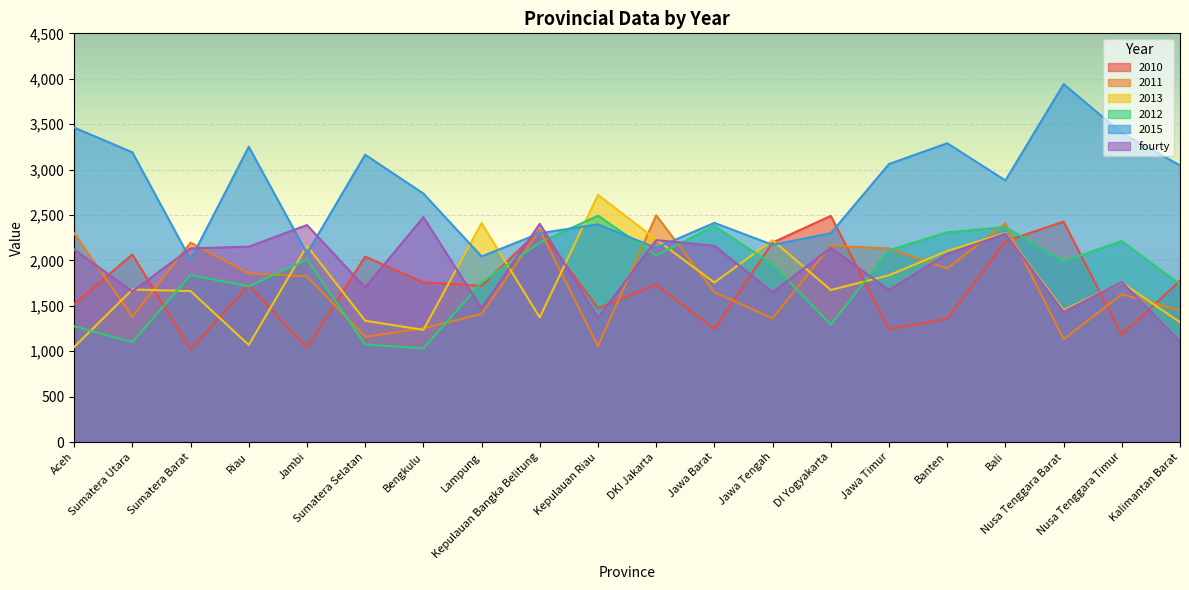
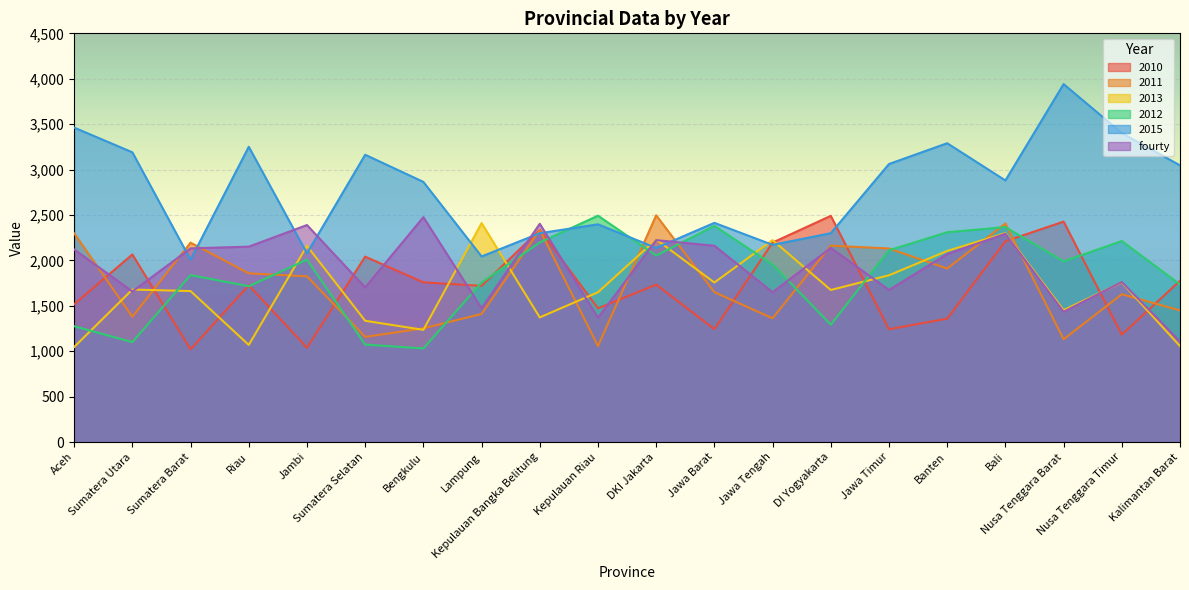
2015, Bengkulu: 2,700 -> 2,900
2013, Kepulauan Riau: 2,700 -> 1,600
2013, Kalimantan Barat: 1,300 -> 1,100
